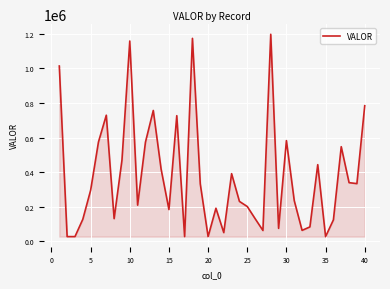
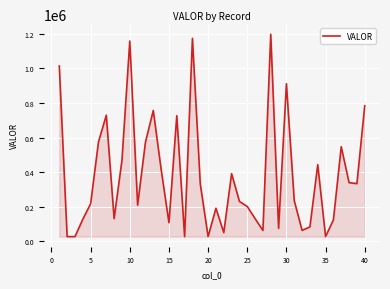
5: 290000 -> 220000
15: 180000 -> 110000
30: 580000 -> 910000
